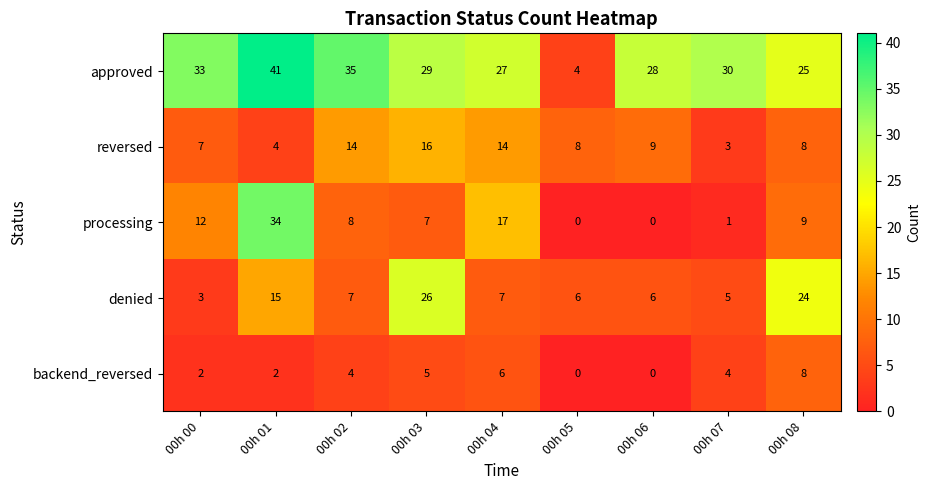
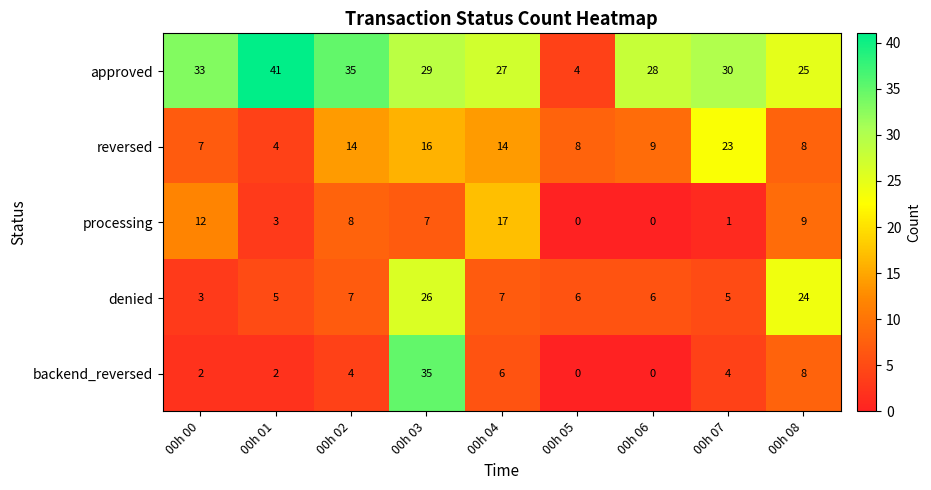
reversed, 00h 07: 3 -> 23
processing, 00h 01: 34 -> 3
denied, 00h 01: 15 -> 5
backend_reversed, 00h 03: 5 -> 35
